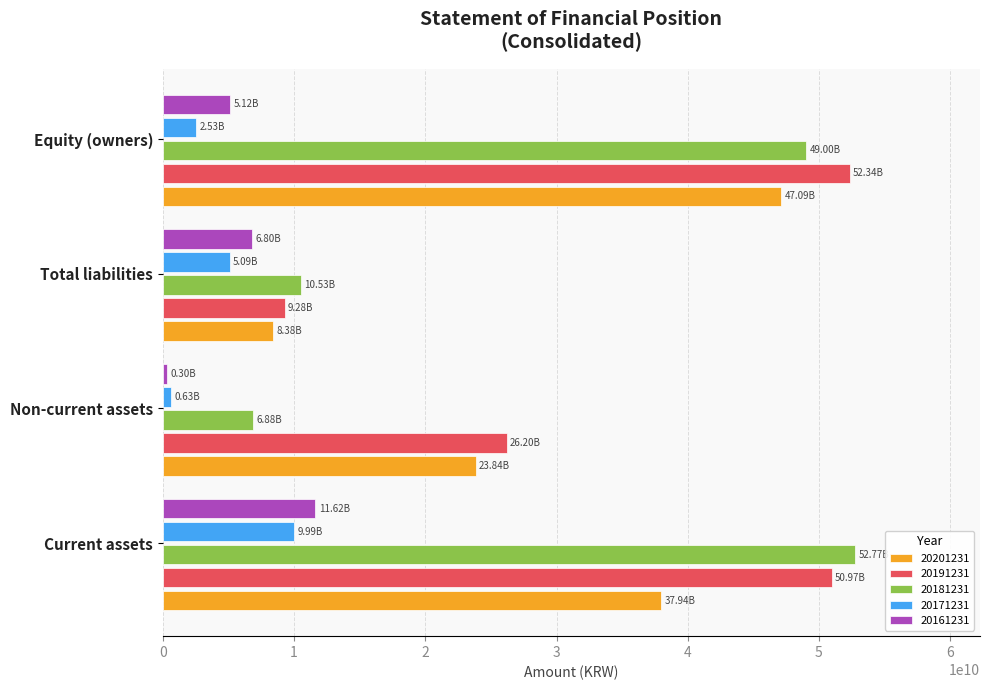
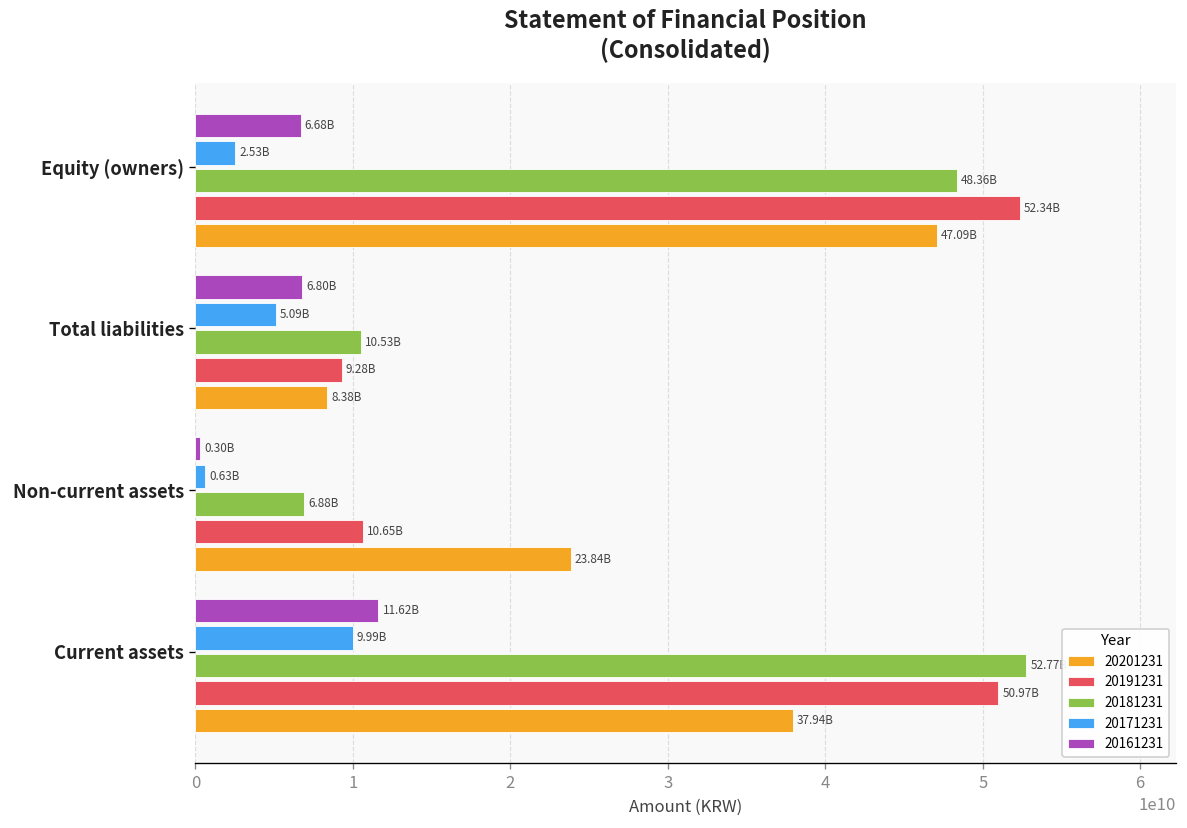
20161231, Equity (owners): 5.12B -> 6.68B
20181231, Equity (owners): 49.00B -> 48.36B
20191231, Non-current assets: 26.20B -> 10.65B
